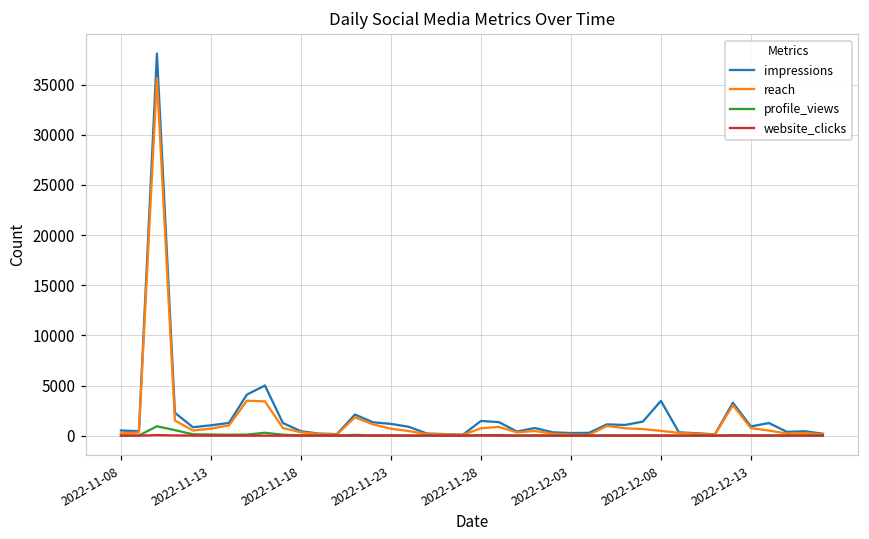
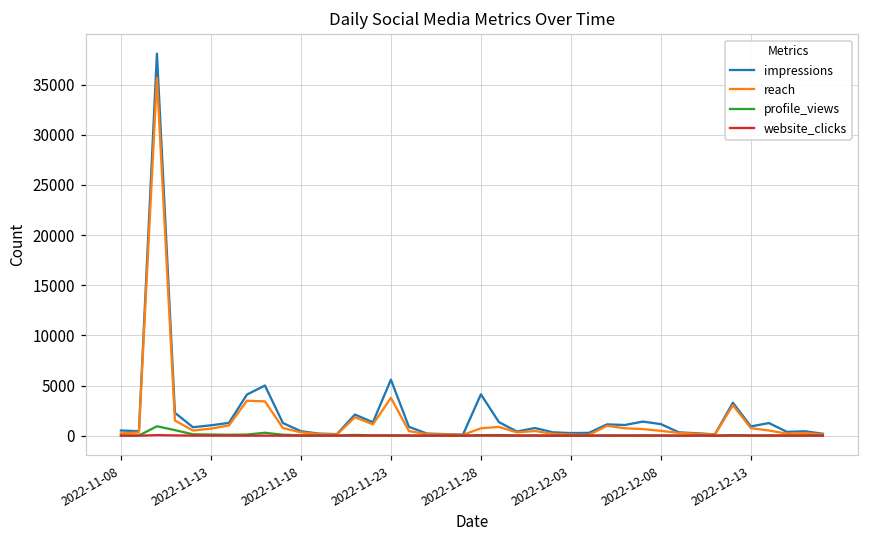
impressions, 2022-11-23: 1000 -> 6000
reach, 2022-11-23: 1000 -> 4000
impressions, 2022-11-28: 1000 -> 4000
impressions, 2022-12-08: 3000 -> 1000
